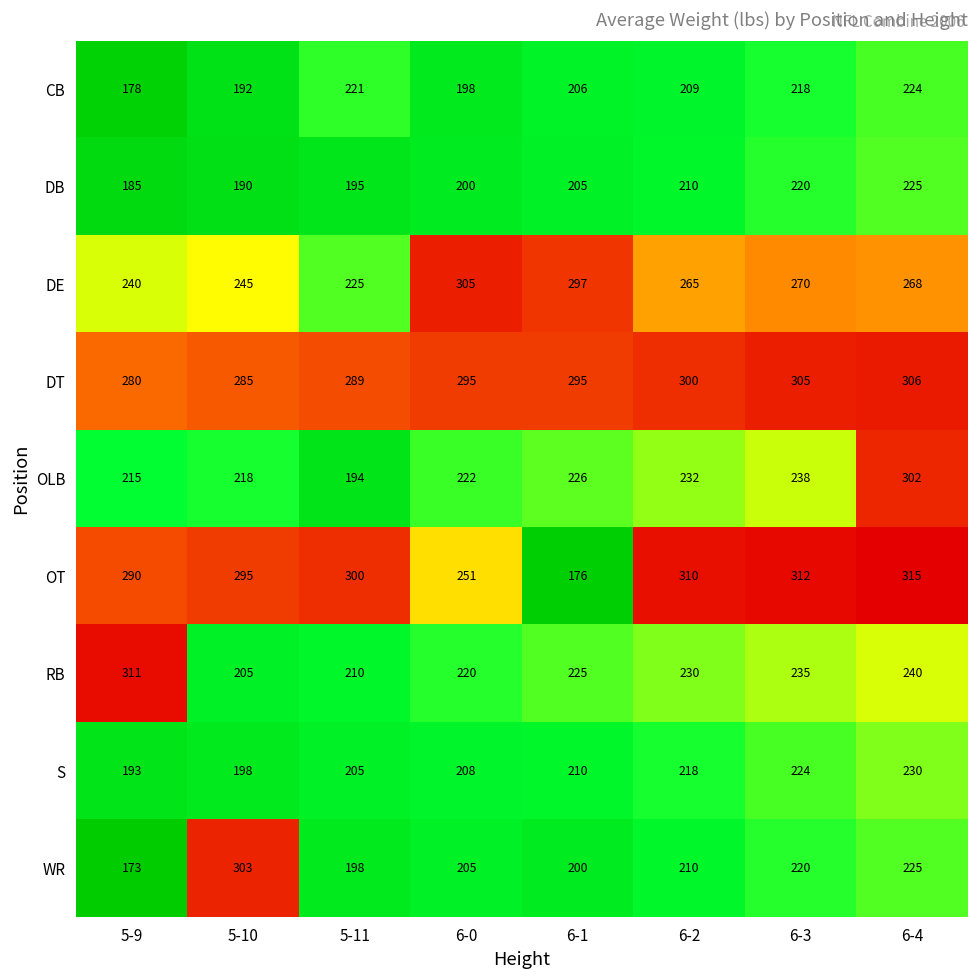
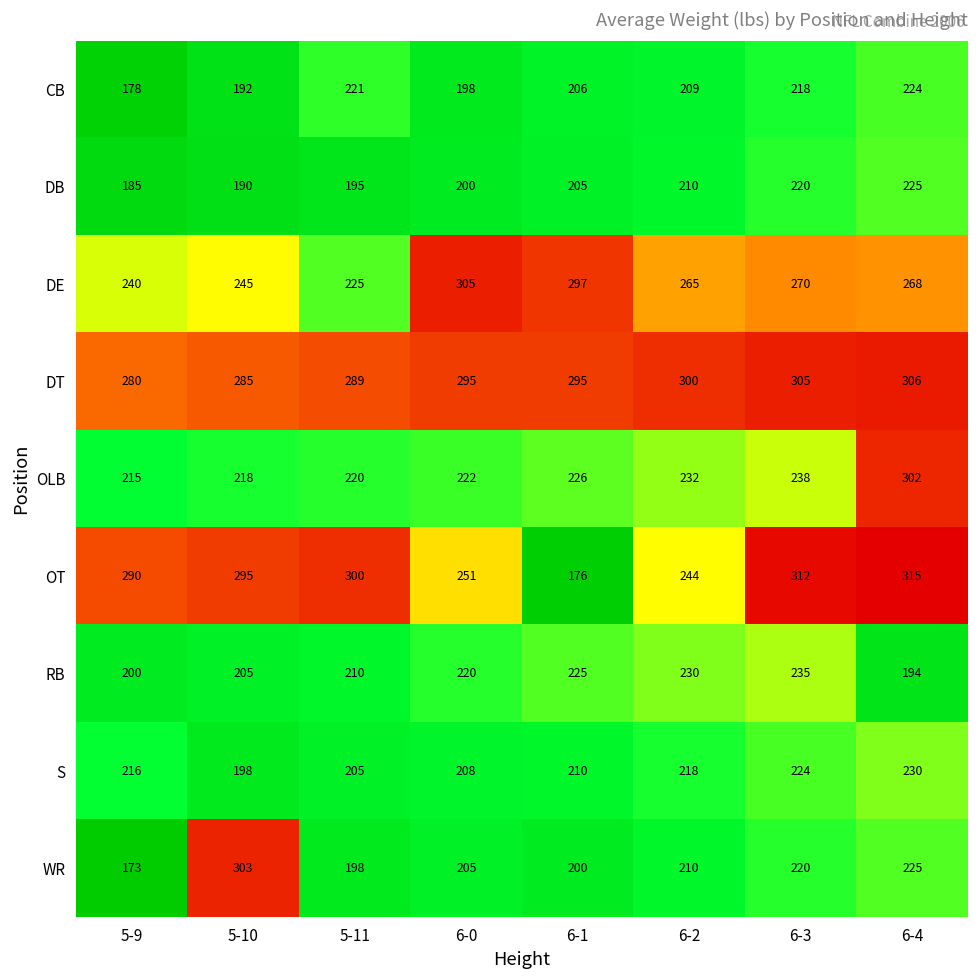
OLB, 5-11: 194 -> 220
OT, 6-2: 310 -> 244
RB, 5-9: 311 -> 200
RB, 6-4: 240 -> 194
S, 5-9: 193 -> 216
